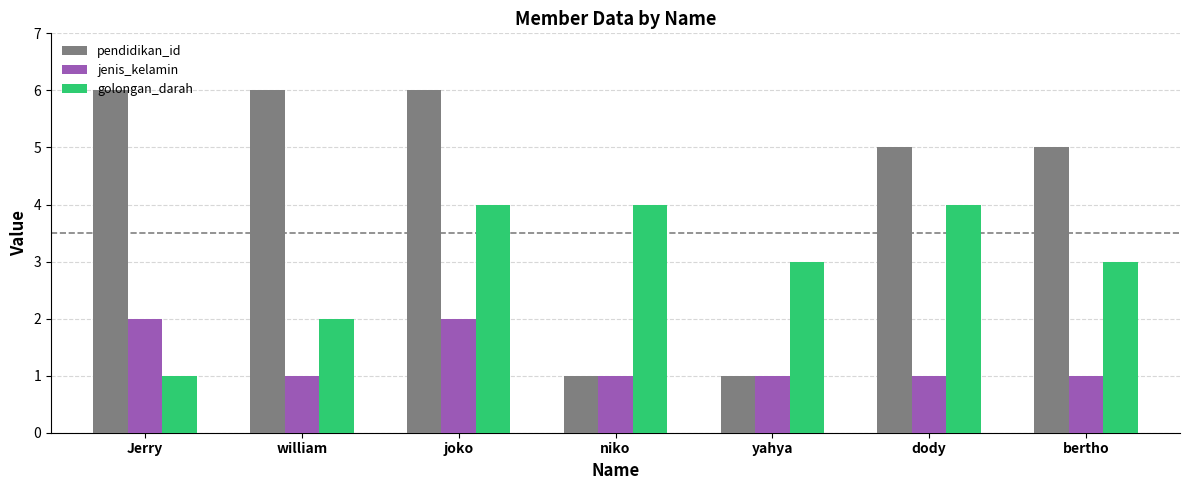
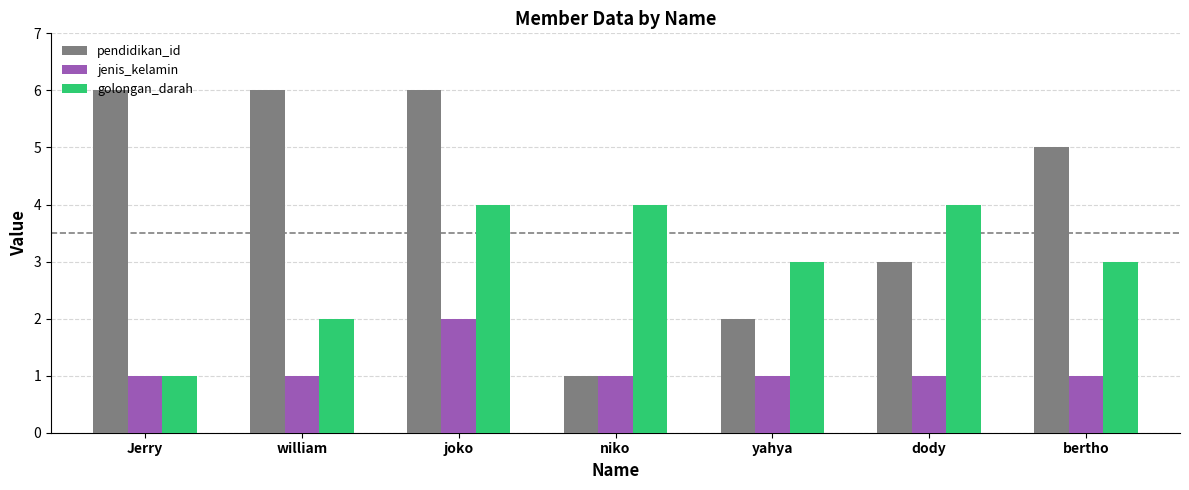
jenis_kelamin, Jerry: 2 -> 1
pendidikan_id, yahya: 1 -> 2
pendidikan_id, dody: 5 -> 3
